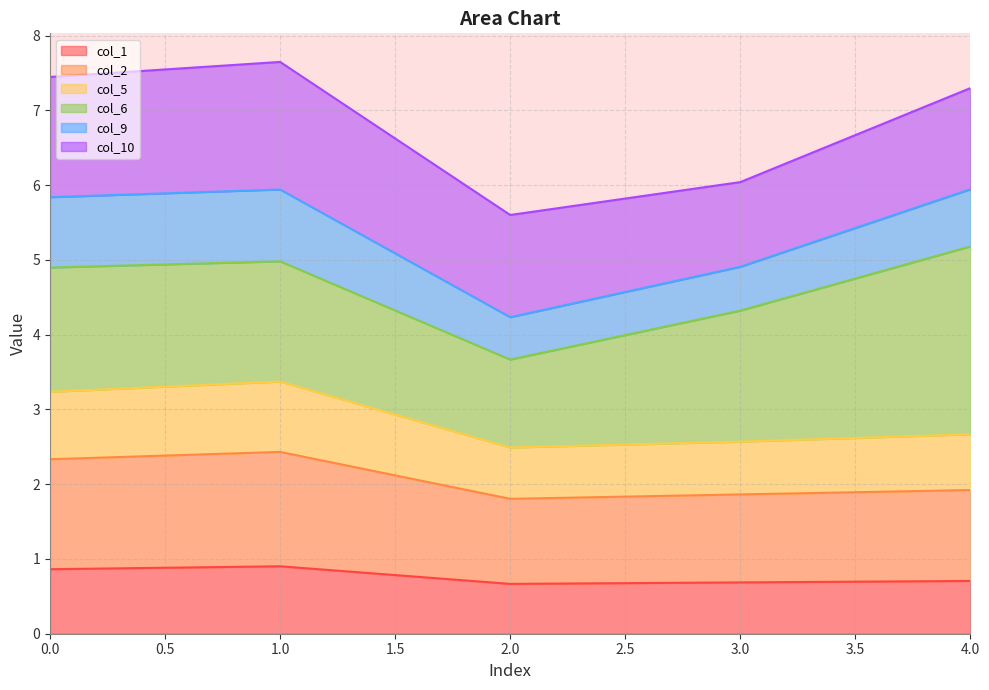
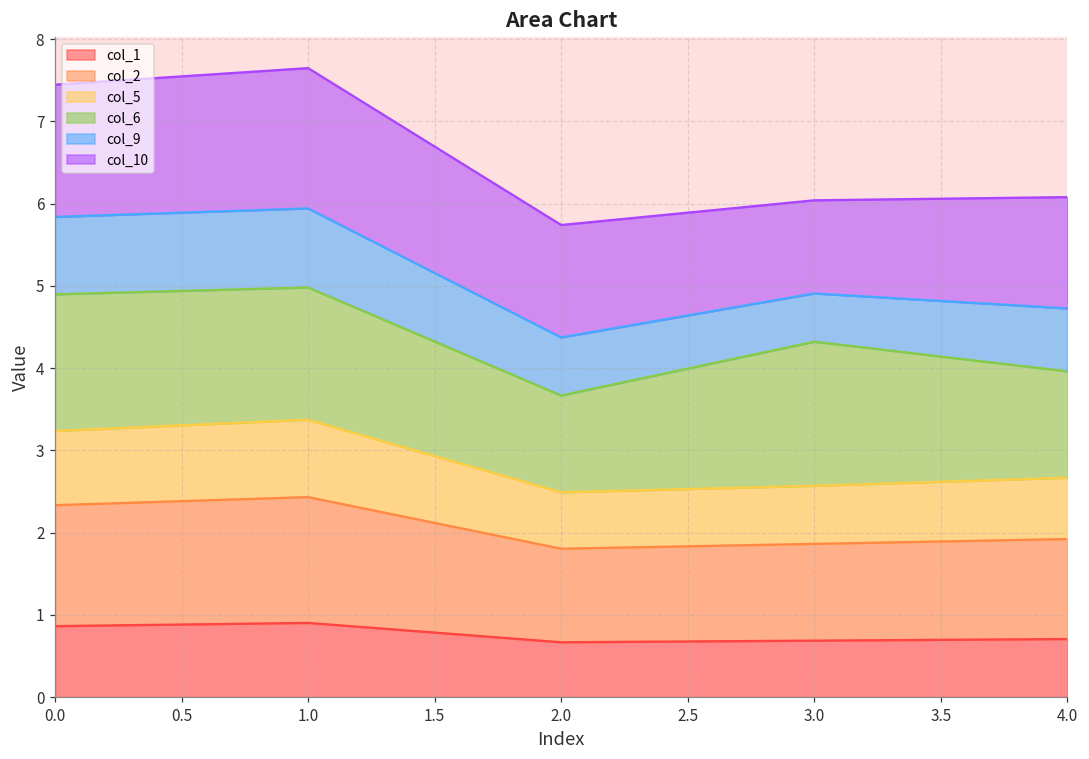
col_9, 2.0: 0.6 -> 0.7
col_6, 4.0: 2.5 -> 1.3
